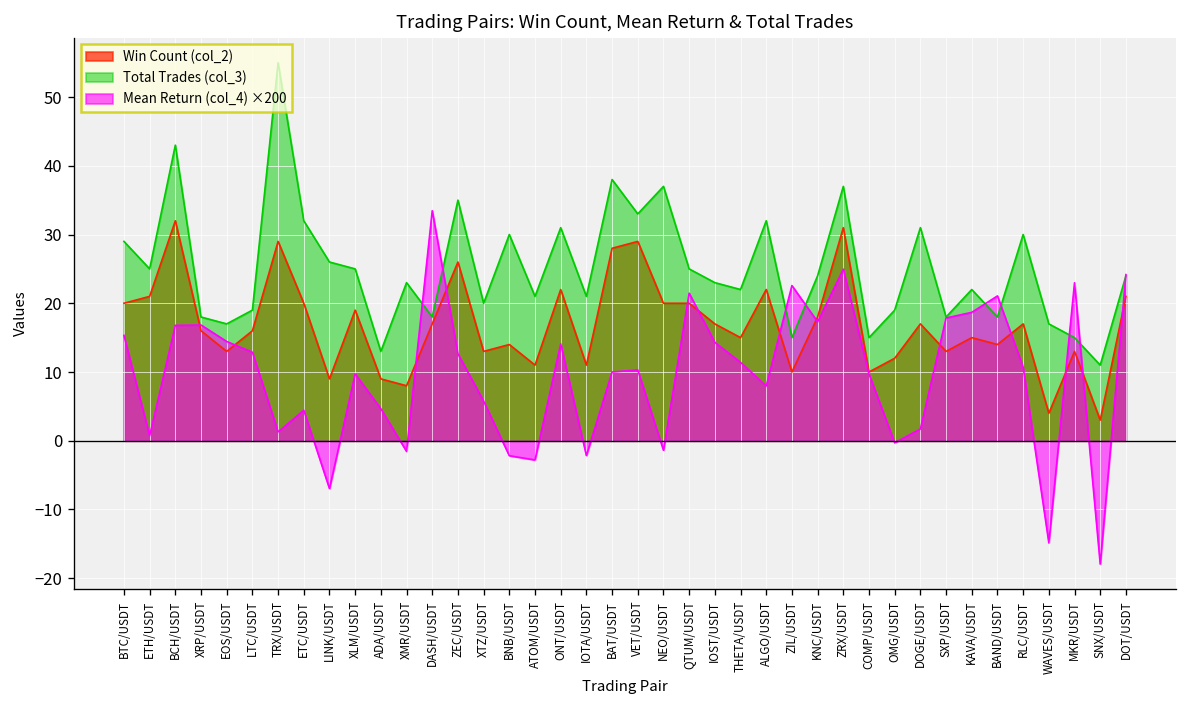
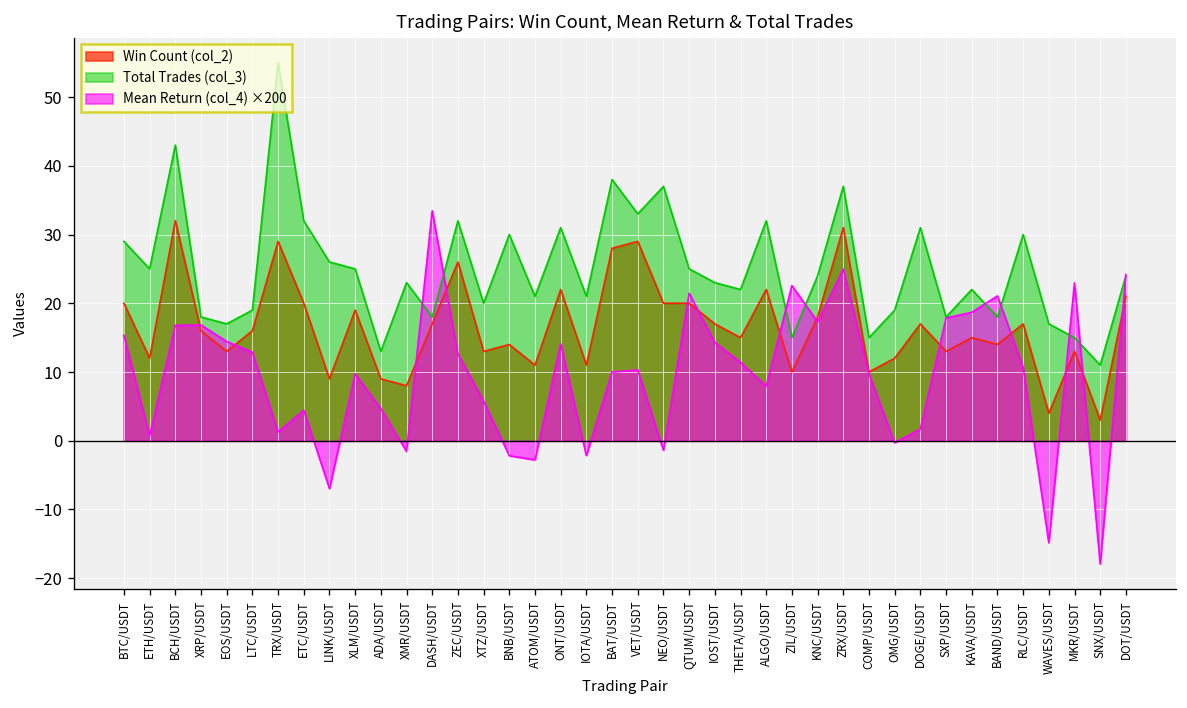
Win Count (col_2), ETH/USDT: 21 -> 12
Total Trades (col_3), ZEC/USDT: 35 -> 32
